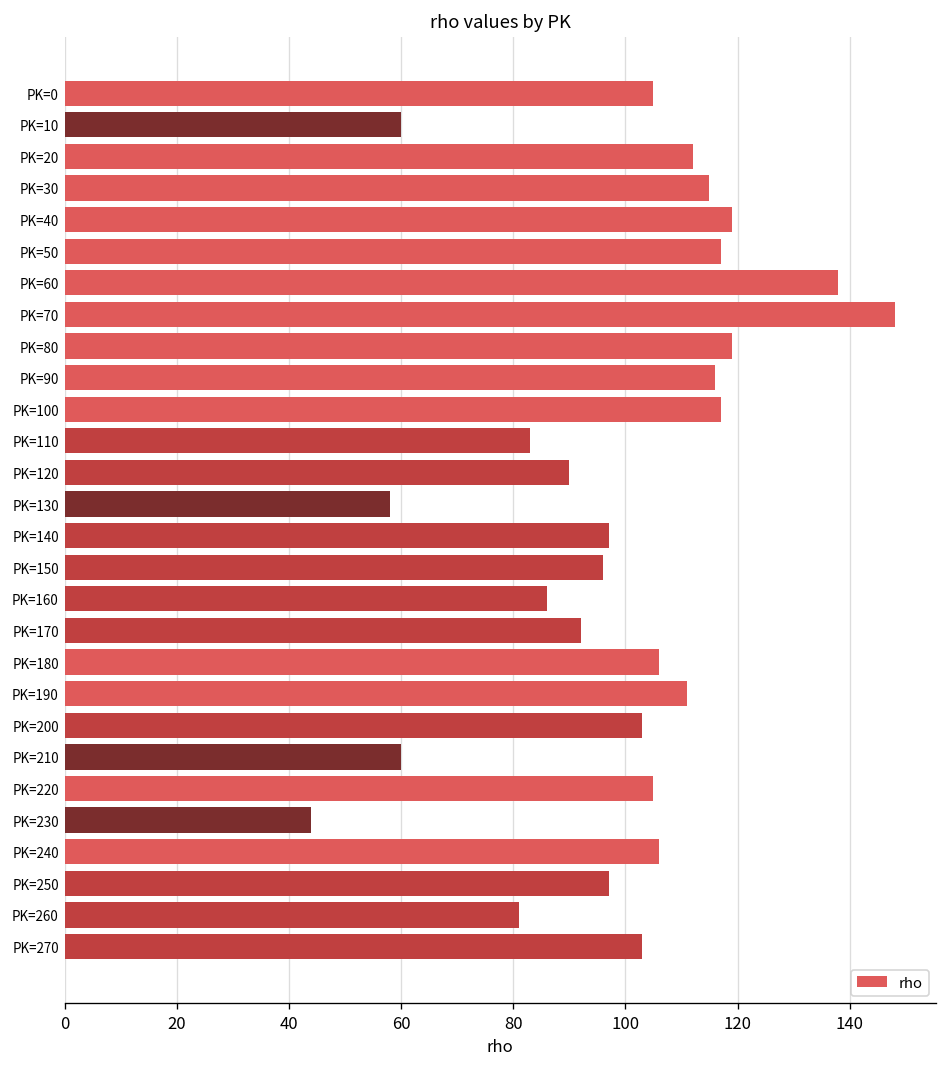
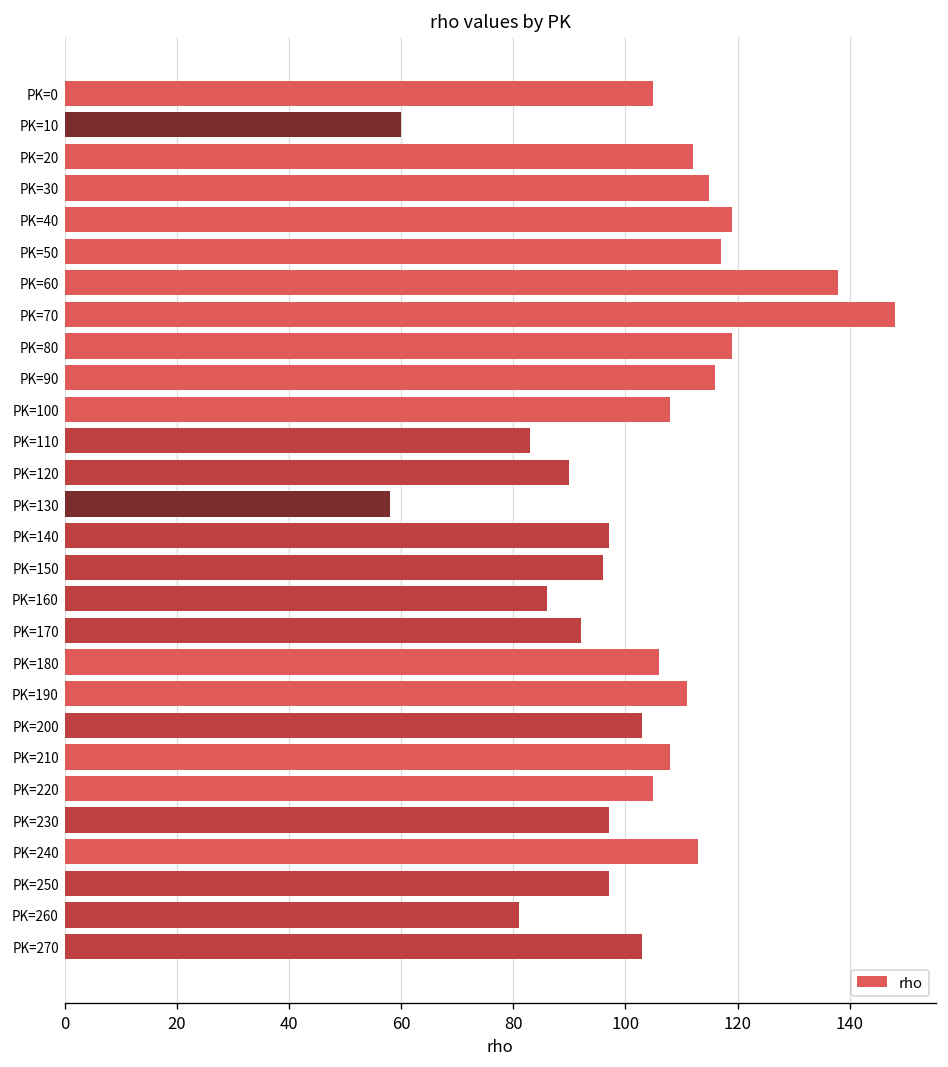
PK=100: 117 -> 108
PK=210: 60 -> 108
PK=230: 44 -> 97
PK=240: 106 -> 113
